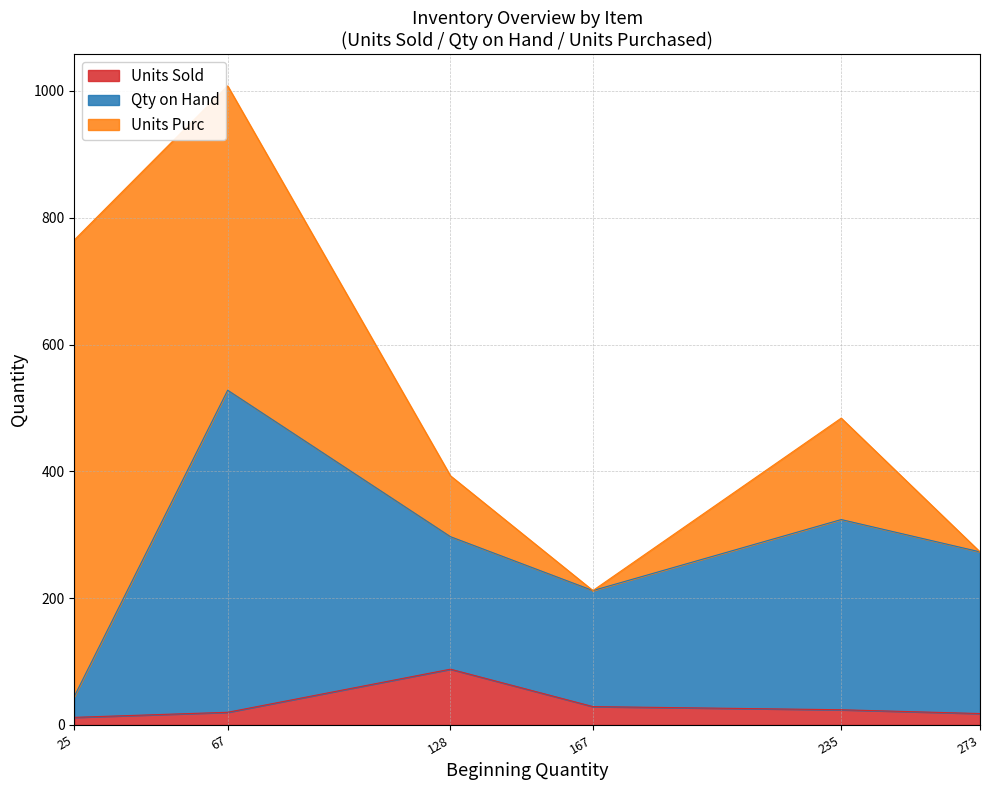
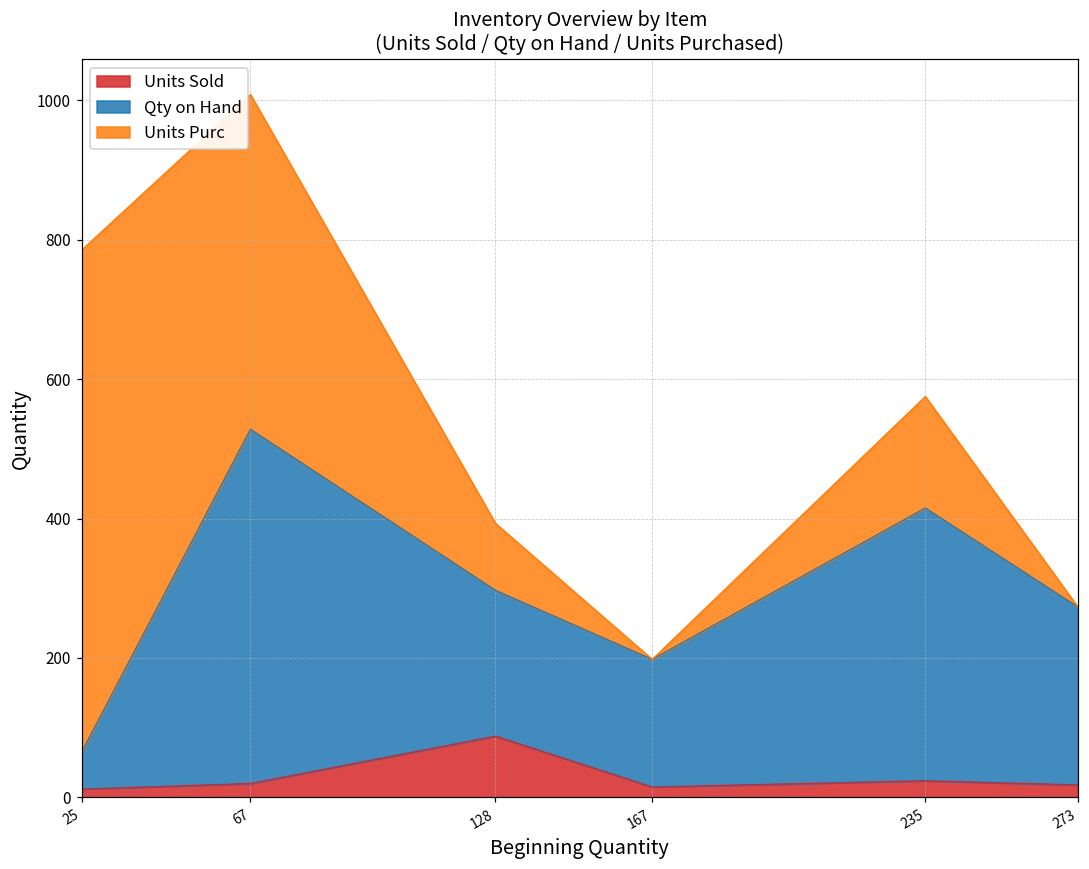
Qty on Hand, 25: 30 -> 50
Units Sold, 167: 30 -> 20
Qty on Hand, 235: 300 -> 390
